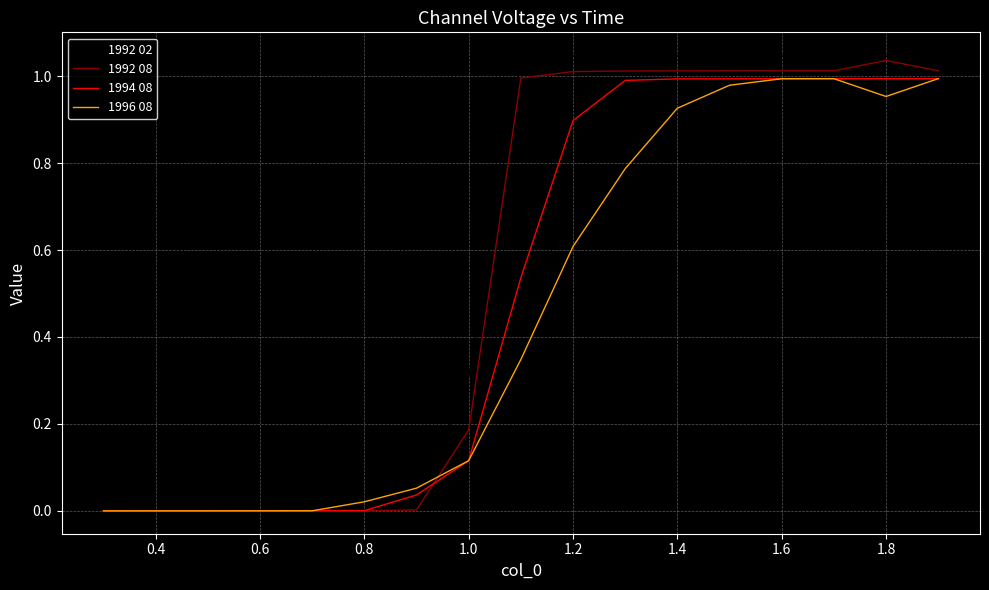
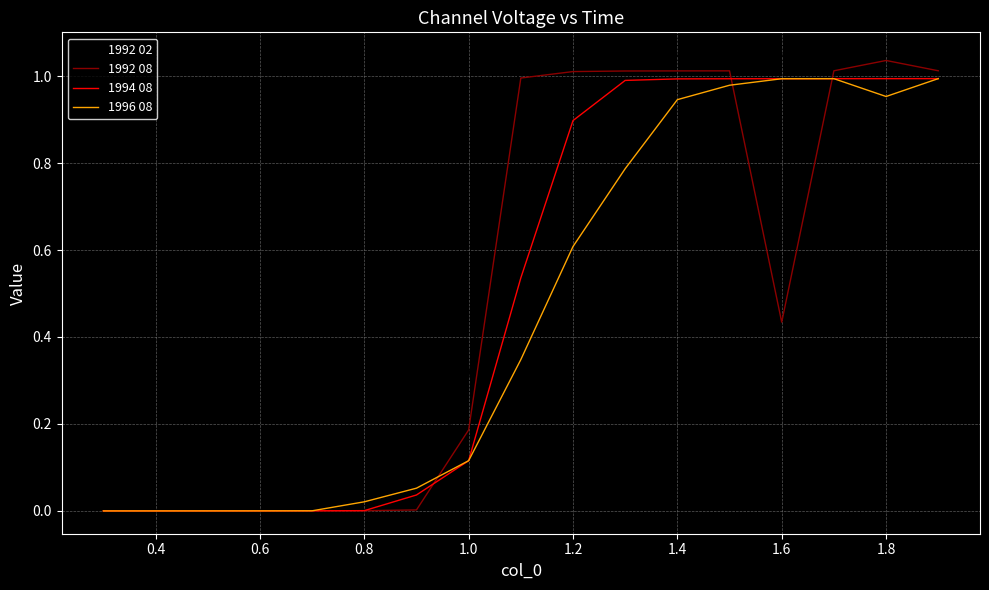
1996 08, 1.4: 0.93 -> 0.95
1992 08, 1.6: 1.01 -> 0.43
